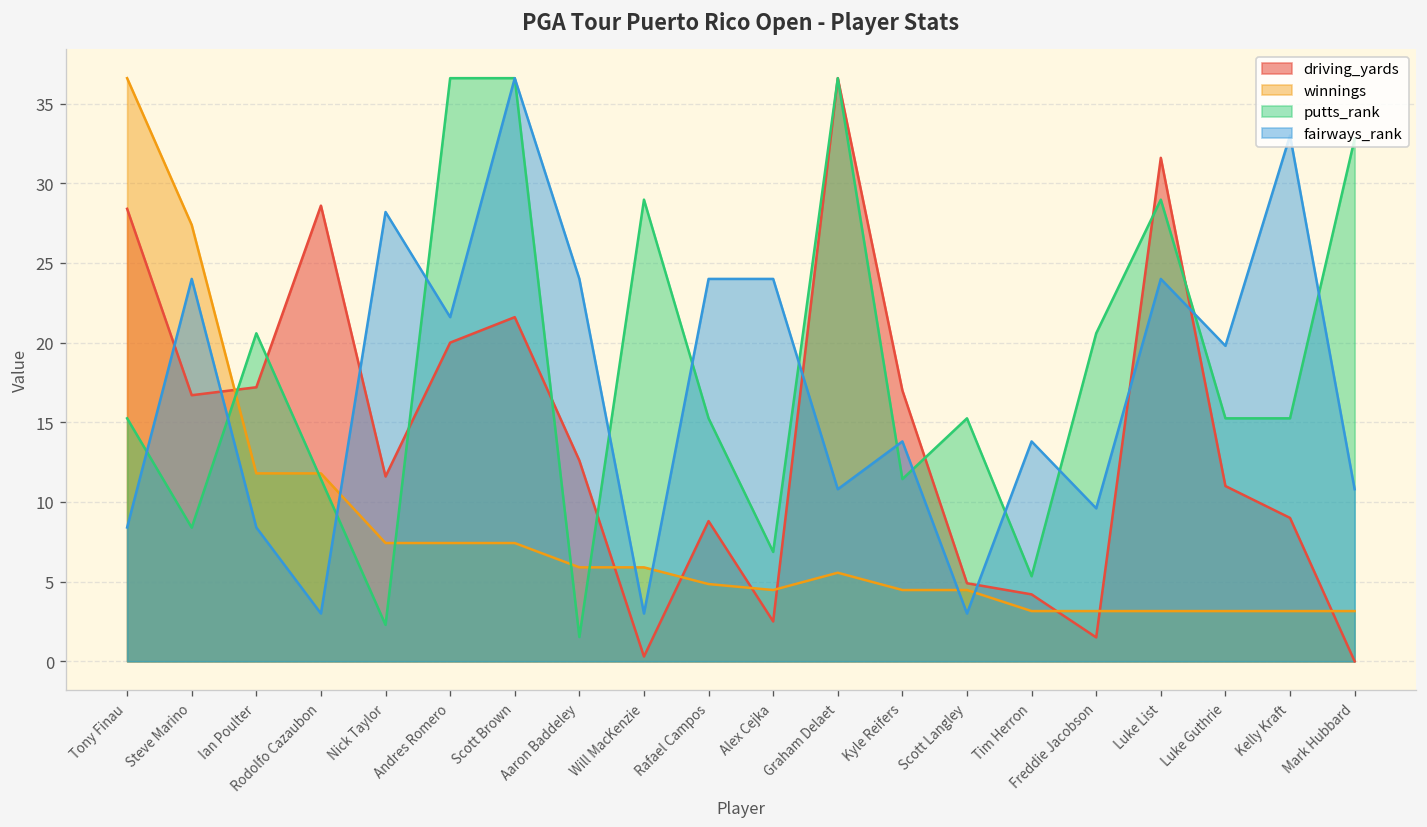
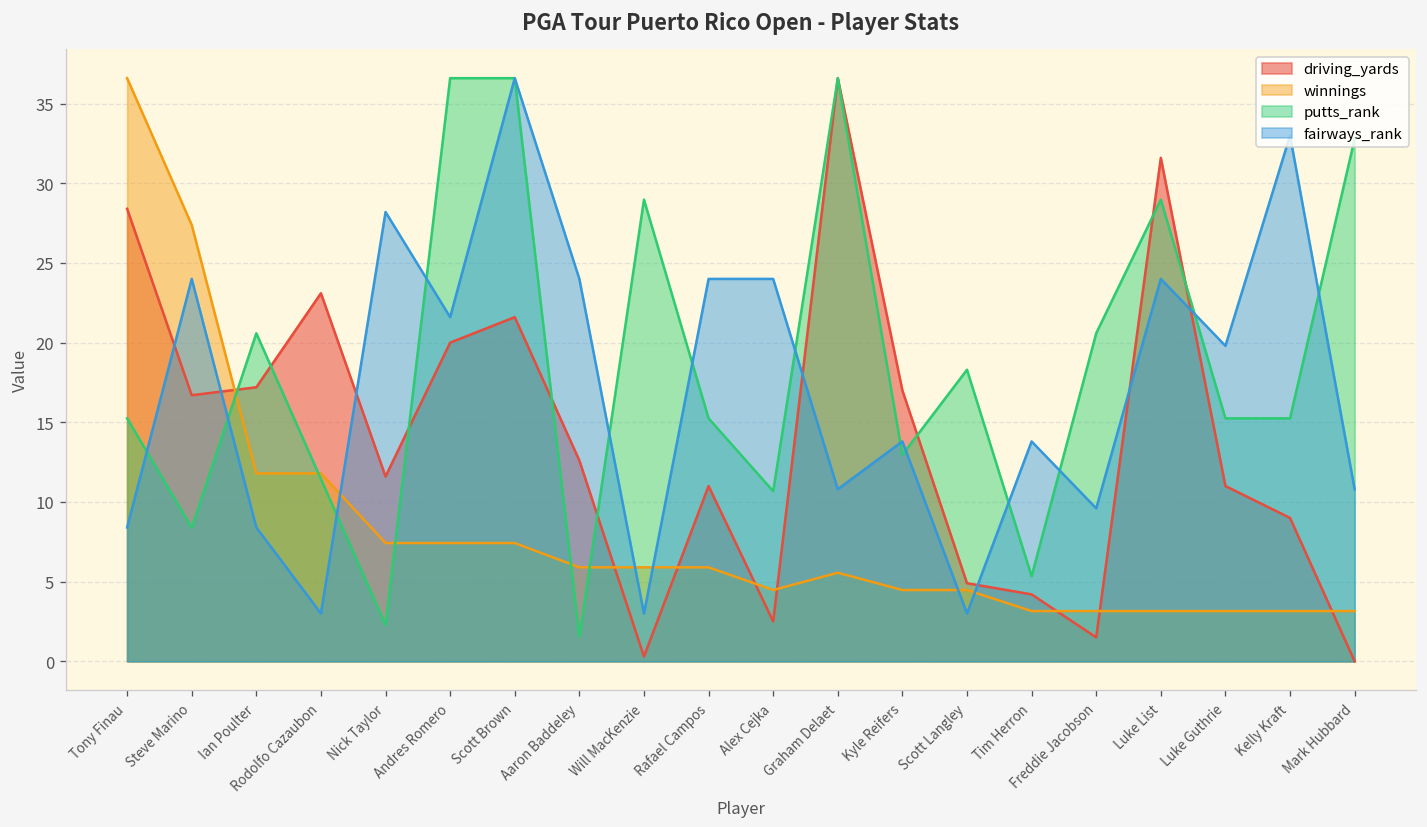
driving_yards, Rodolfo Cazaubon: 28.6 -> 23.1
driving_yards, Rafael Campos: 8.8 -> 11.0
winnings, Rafael Campos: 4.8 -> 5.9
putts_rank, Alex Cejka: 6.9 -> 10.7
putts_rank, Kyle Reifers: 11.4 -> 13.0
putts_rank, Scott Langley: 15.3 -> 18.3
